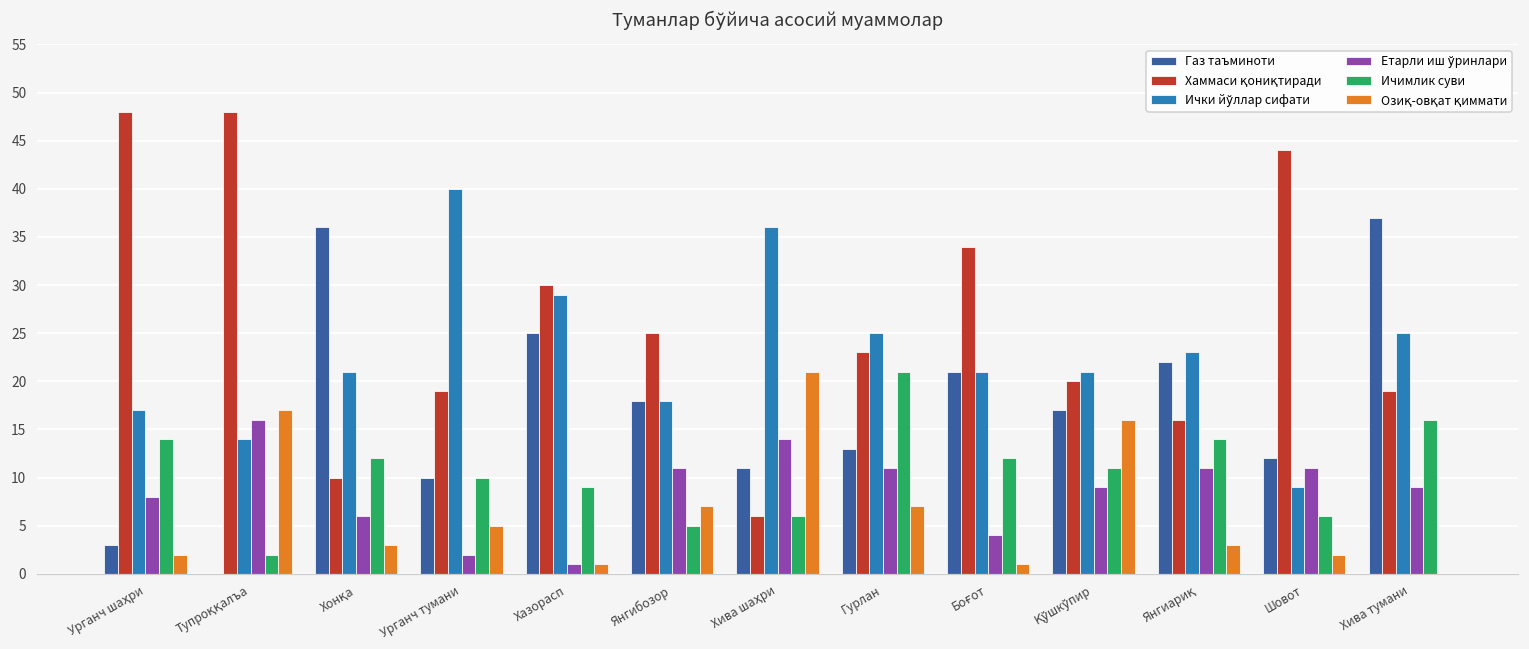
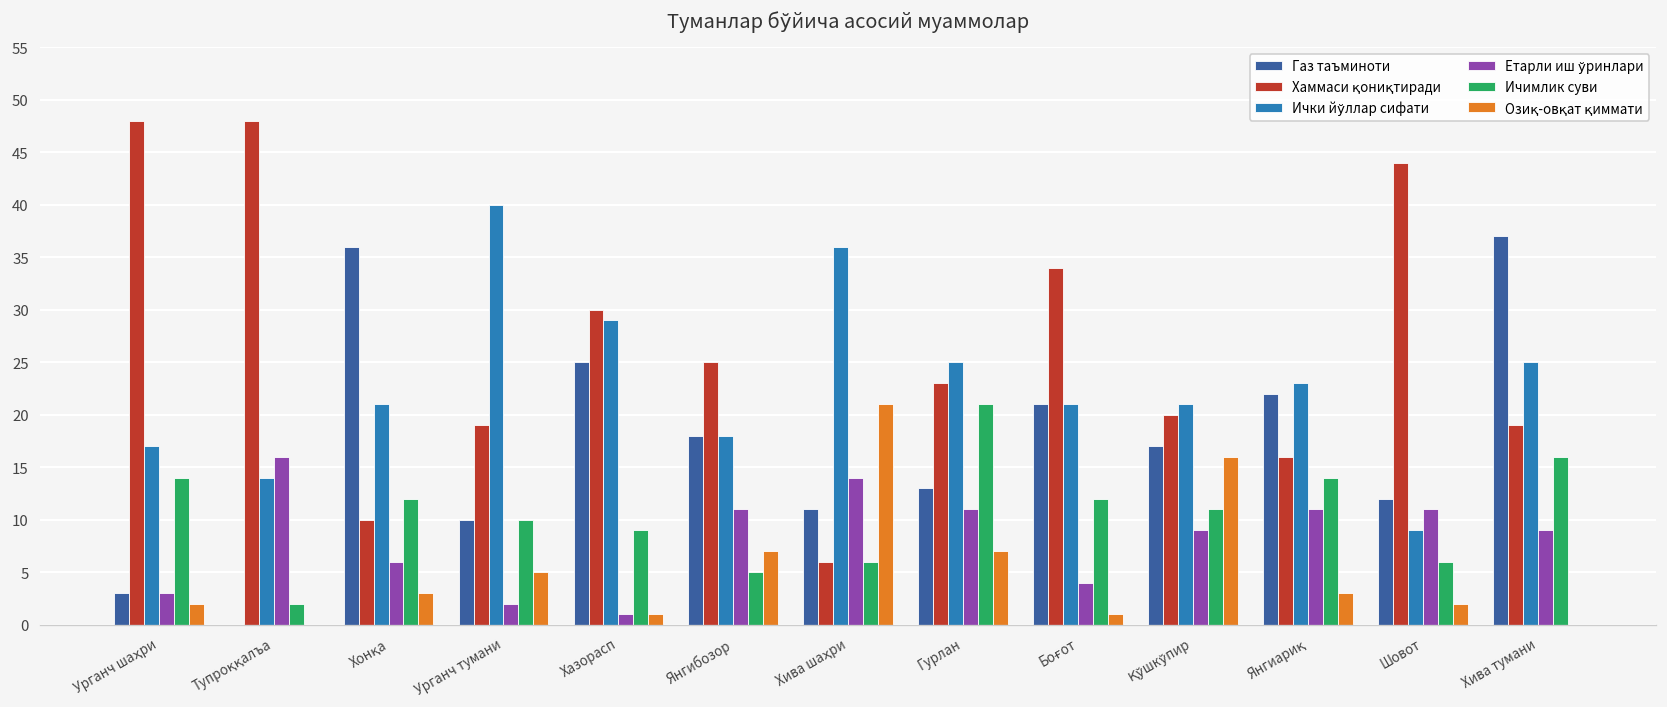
Етарли иш ўринлари, Урганч шаҳри: 8 -> 3
Озиқ-овқат қиммати, Тупроққалъа: 17 -> 0
